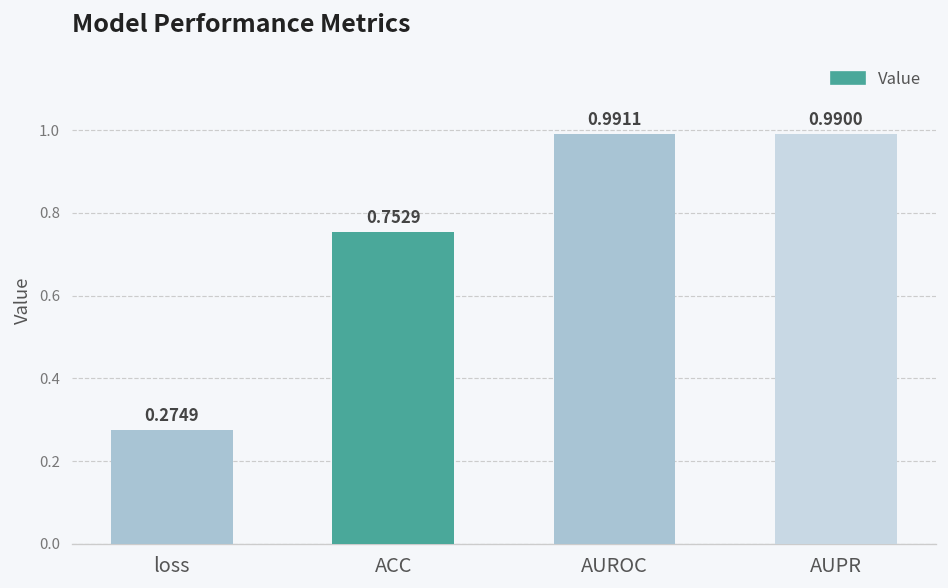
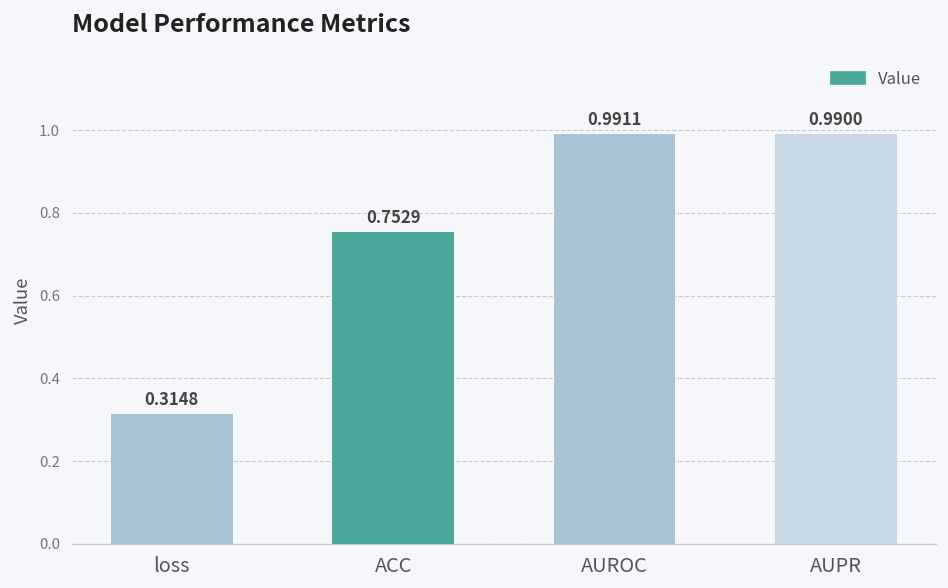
loss: 0.2749 -> 0.3148
